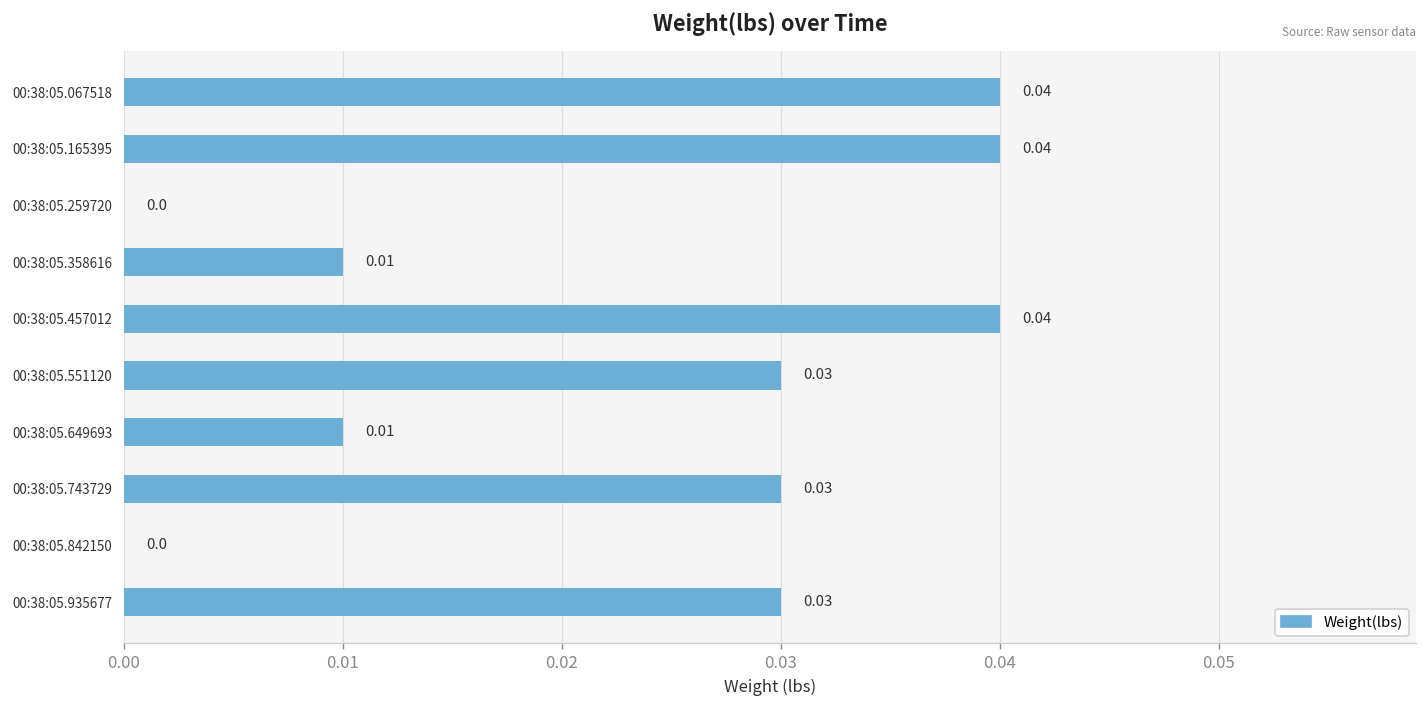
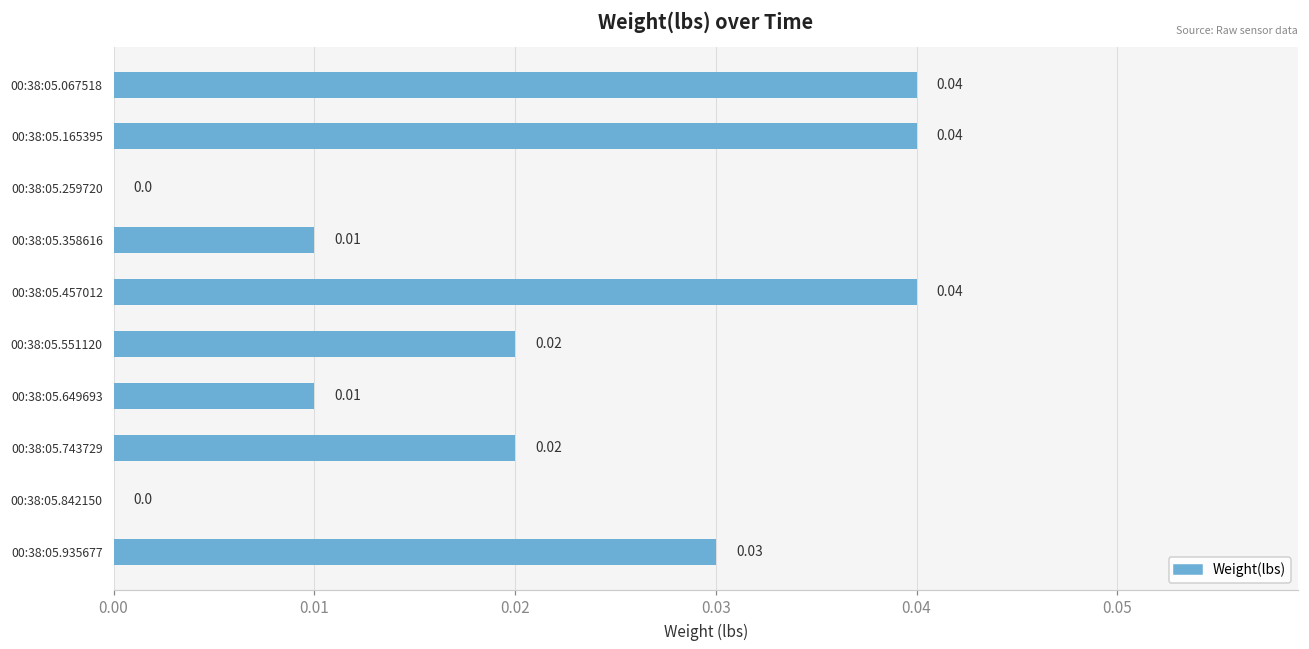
00:38:05.551120: 0.03 -> 0.02
00:38:05.743729: 0.03 -> 0.02
